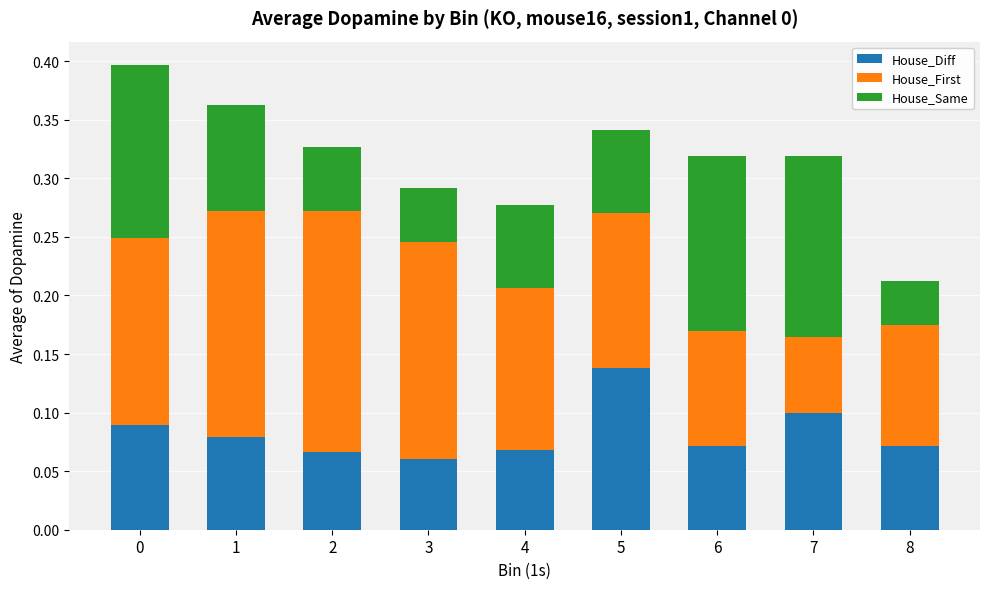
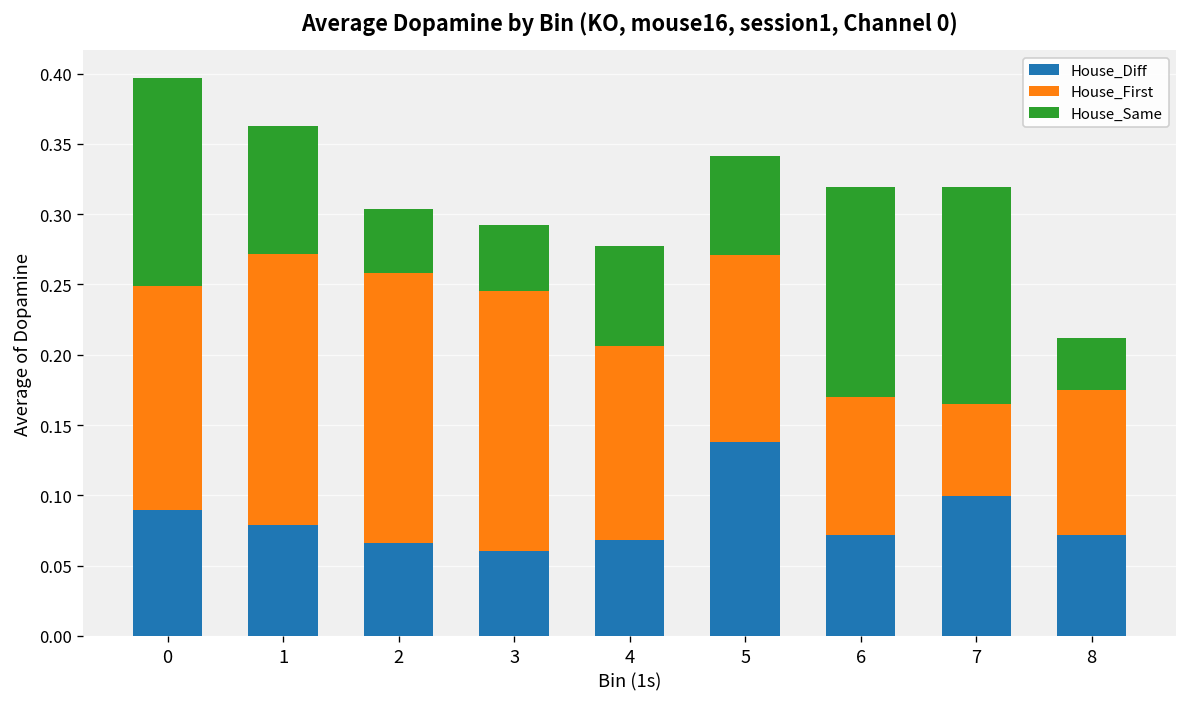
House_First, 2: 0.206 -> 0.192
House_Same, 2: 0.054 -> 0.046
